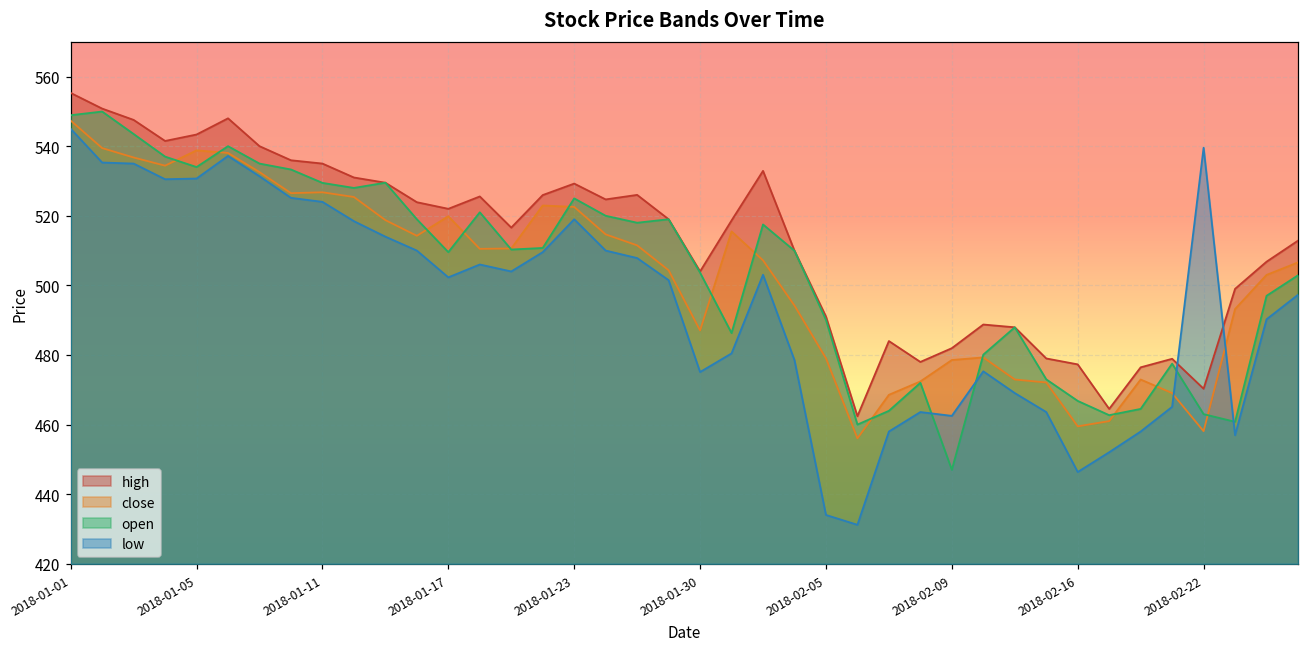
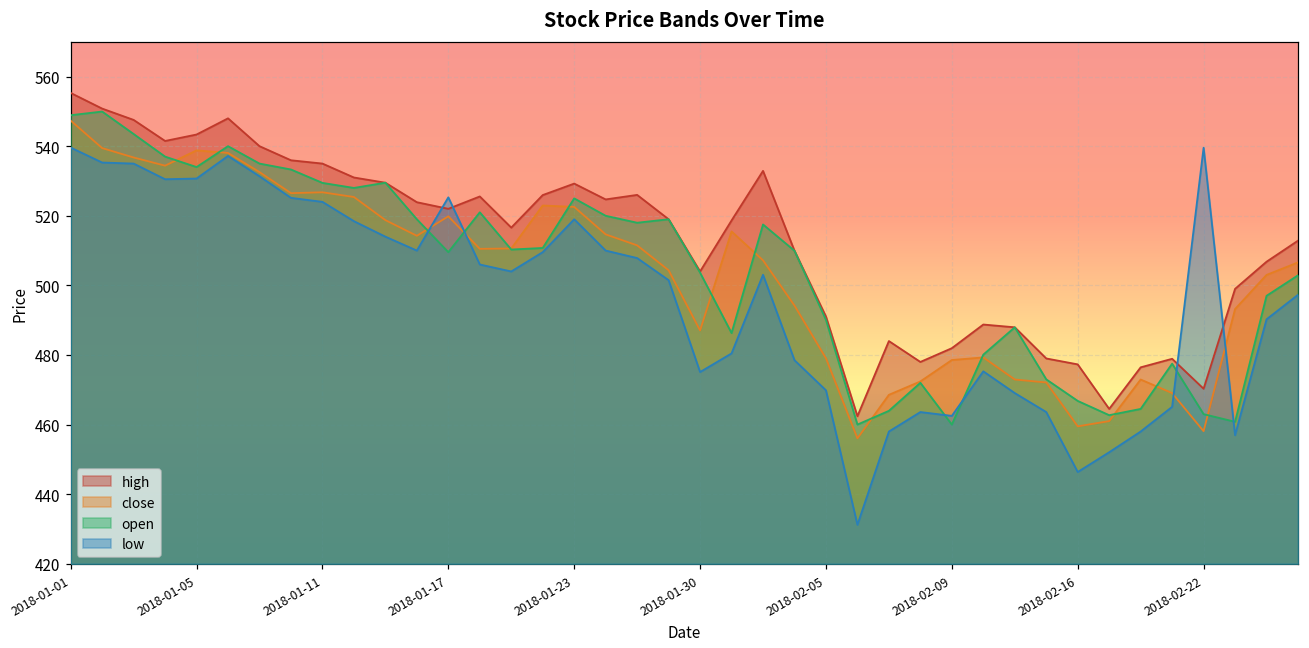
low, 2018-01-01: 545 -> 540
low, 2018-01-17: 502 -> 525
low, 2018-02-05: 434 -> 470
open, 2018-02-09: 447 -> 460
